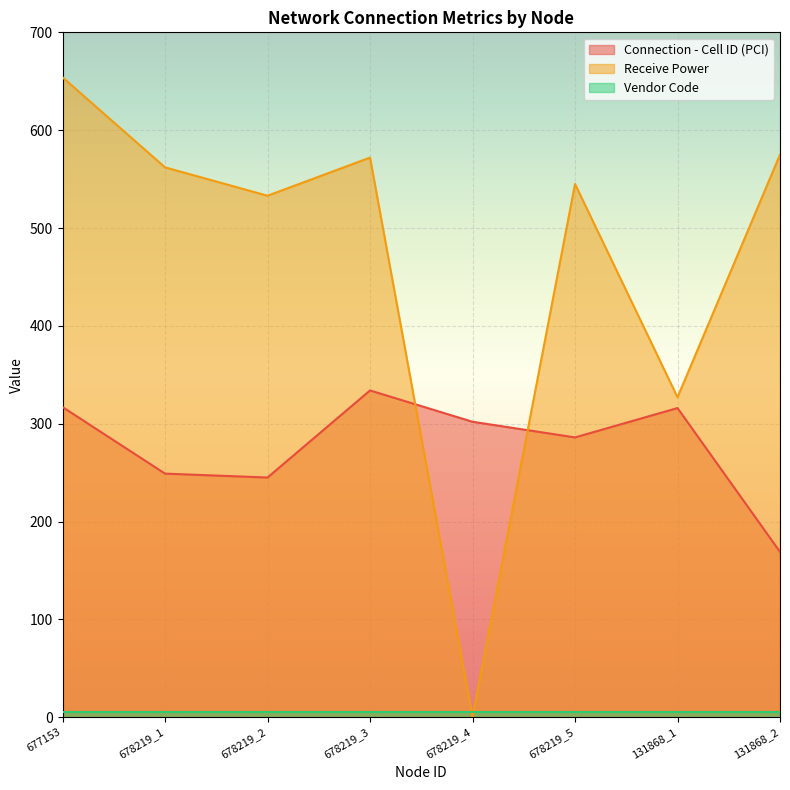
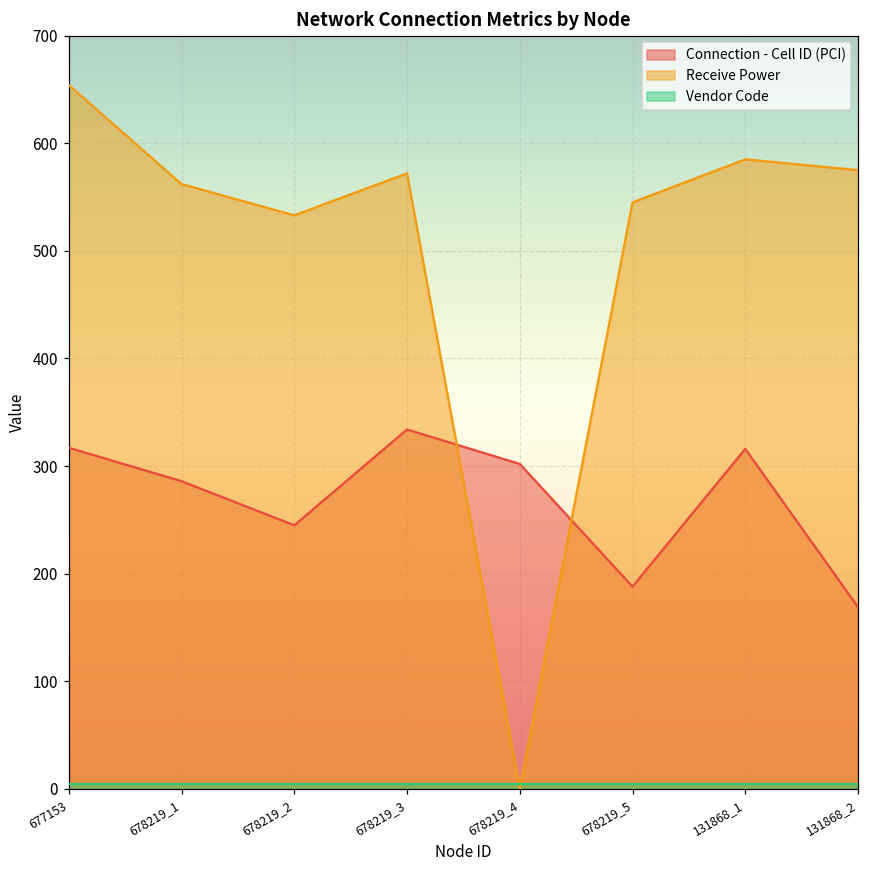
Connection - Cell ID (PCI), 678219_1: 250 -> 290
Connection - Cell ID (PCI), 678219_5: 290 -> 190
Receive Power, 131868_1: 330 -> 590
